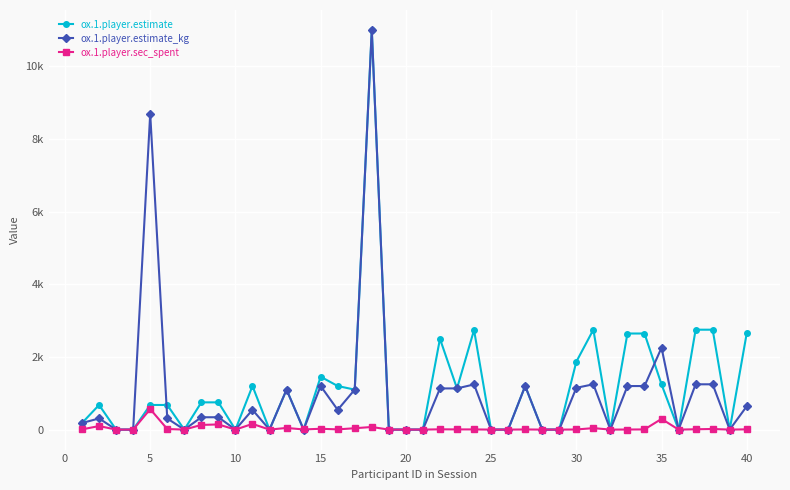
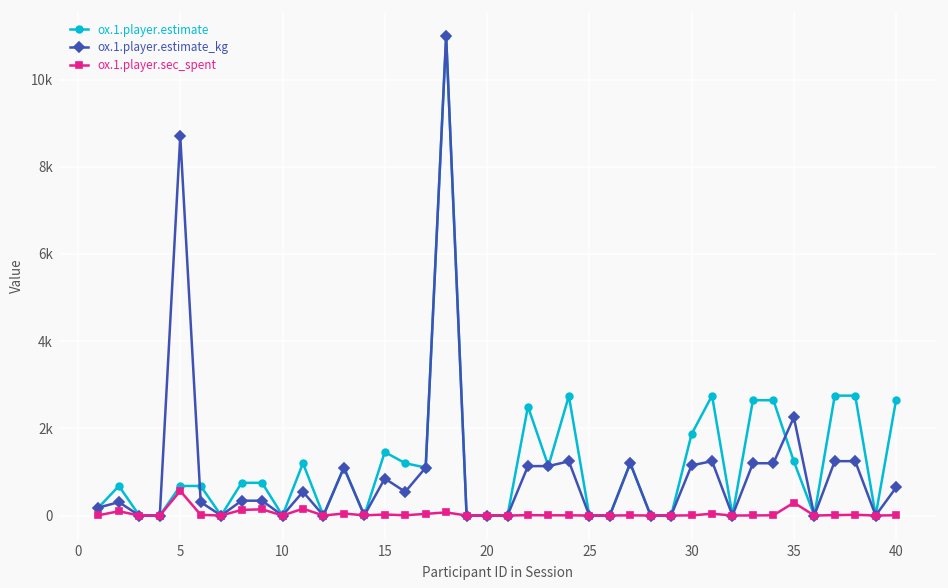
ox.1.player.estimate_kg, 15: 1200 -> 800
